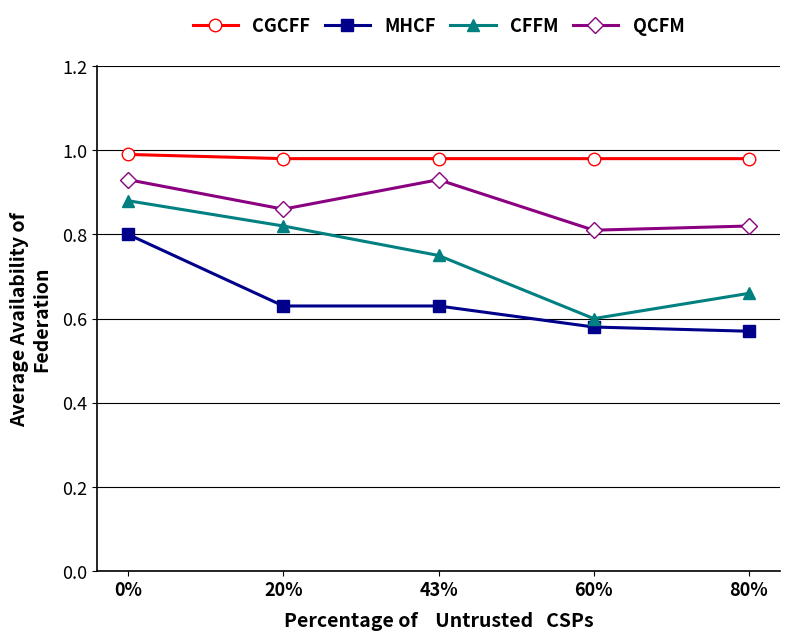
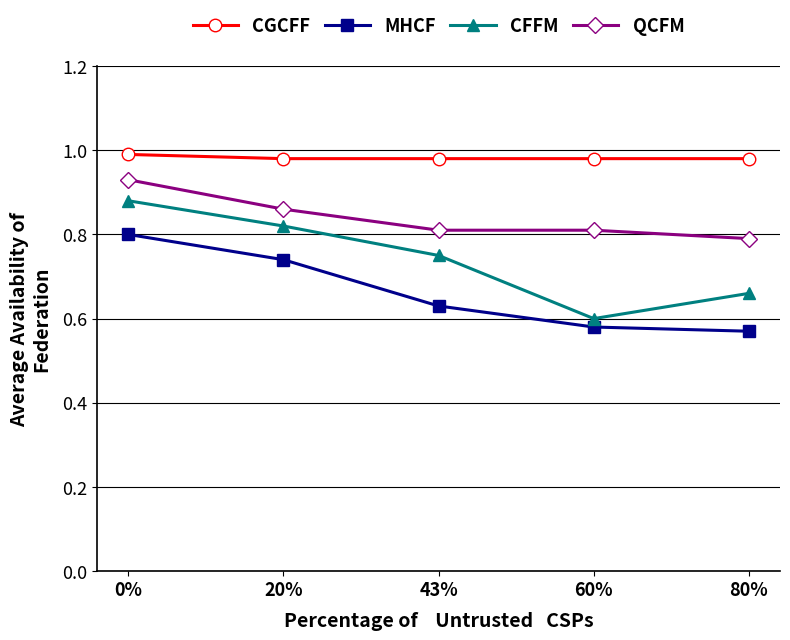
MHCF, 20%: 0.63 -> 0.74
QCFM, 43%: 0.93 -> 0.81
QCFM, 80%: 0.82 -> 0.79
